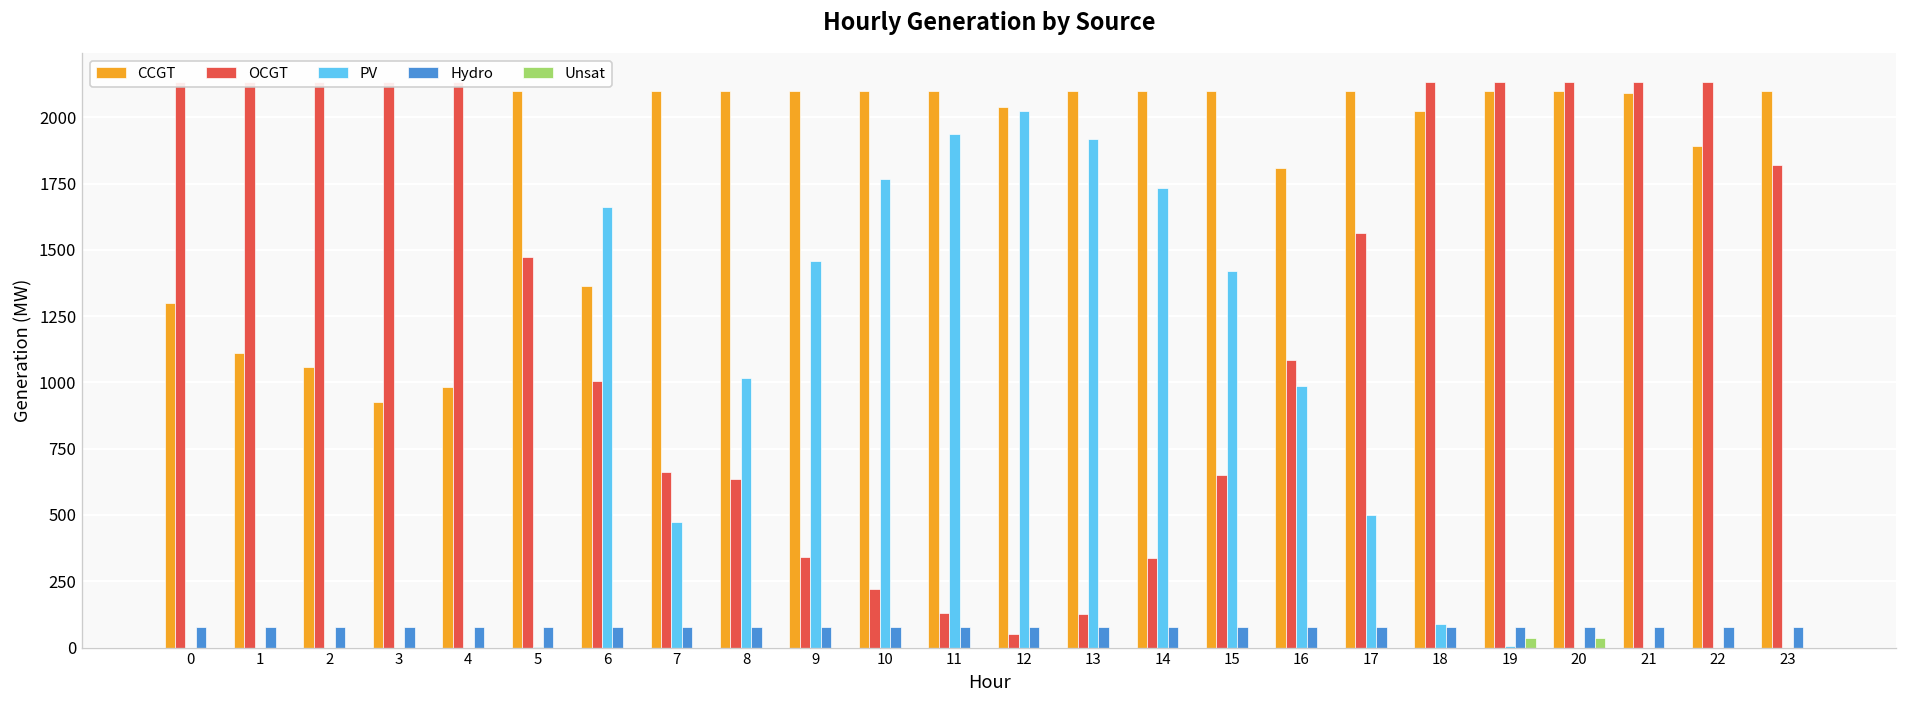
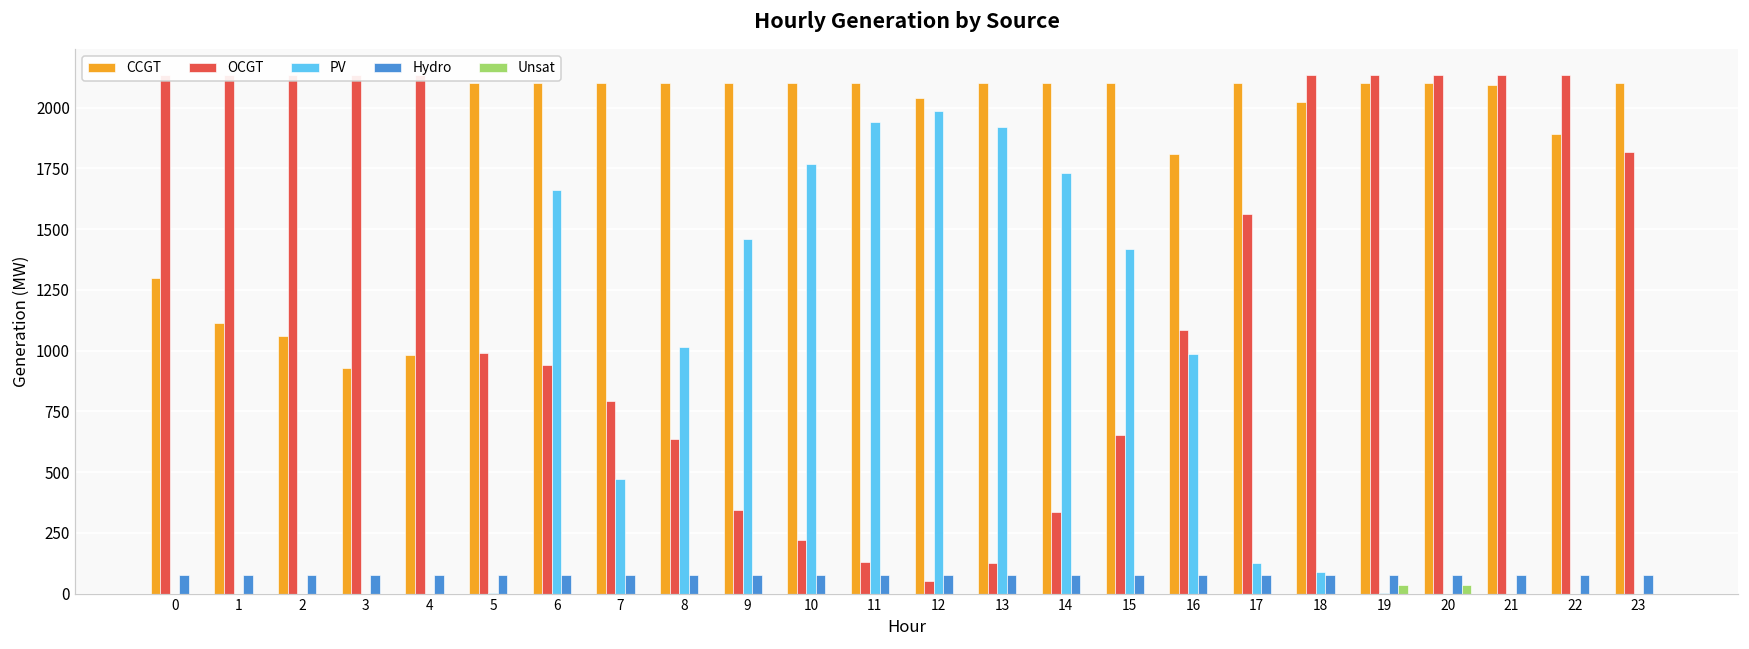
OCGT, 5: 1470 -> 990
CCGT, 6: 1370 -> 2100
OCGT, 6: 1000 -> 940
OCGT, 7: 660 -> 790
PV, 12: 2030 -> 1990
PV, 17: 500 -> 130
